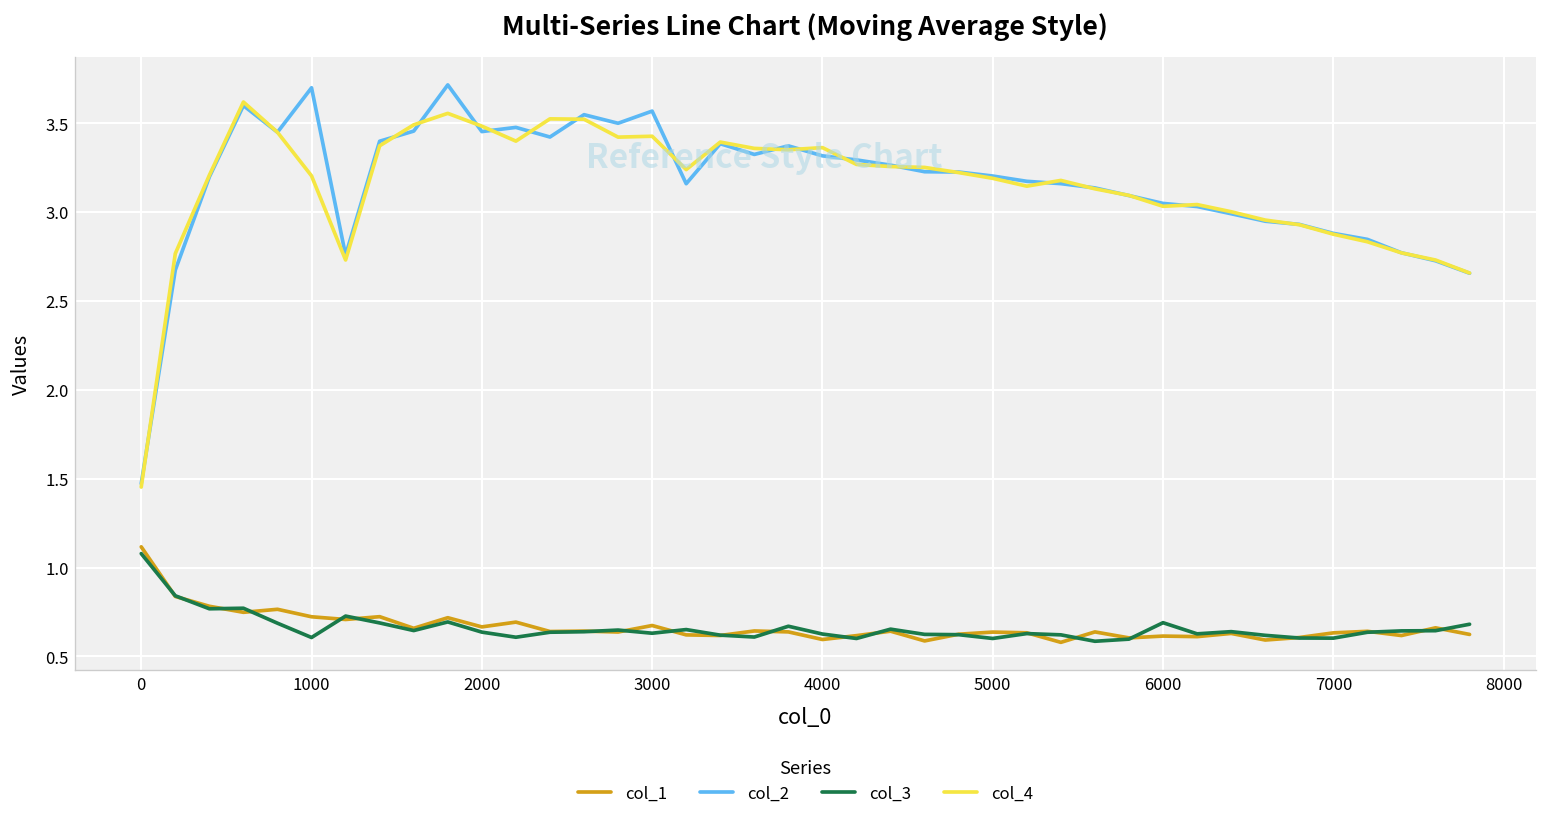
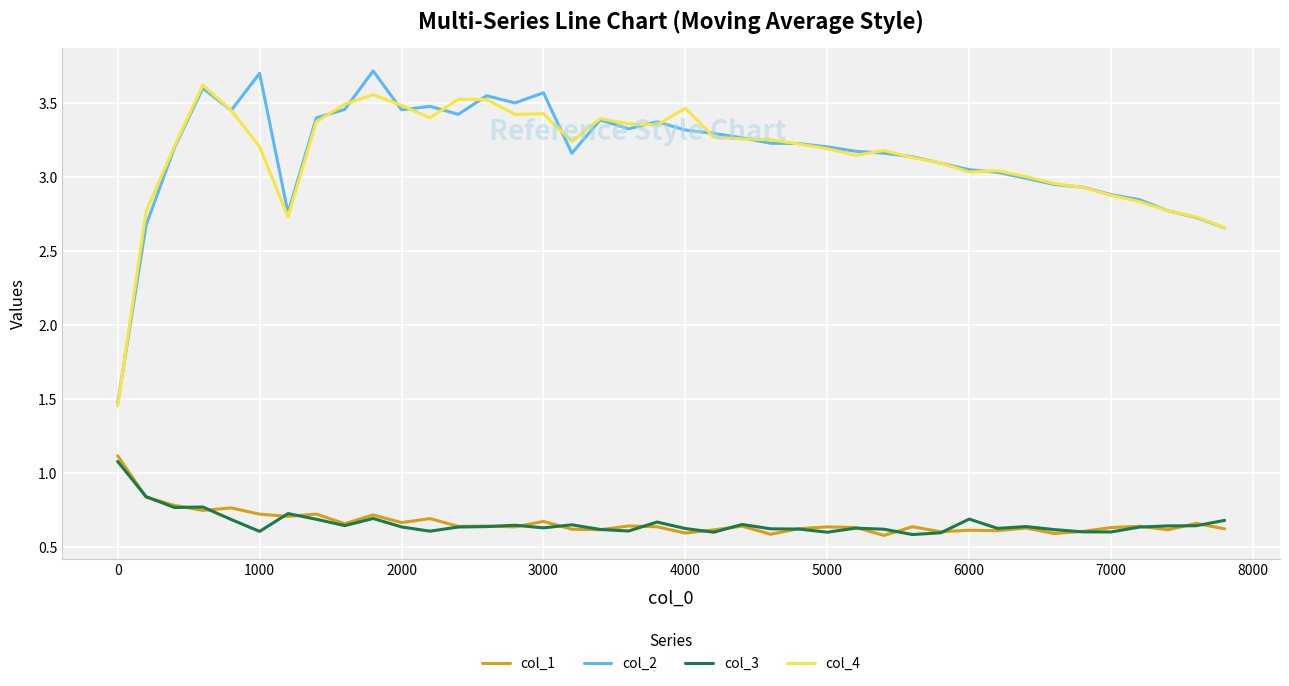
col_4, 4000: 3.36 -> 3.46
